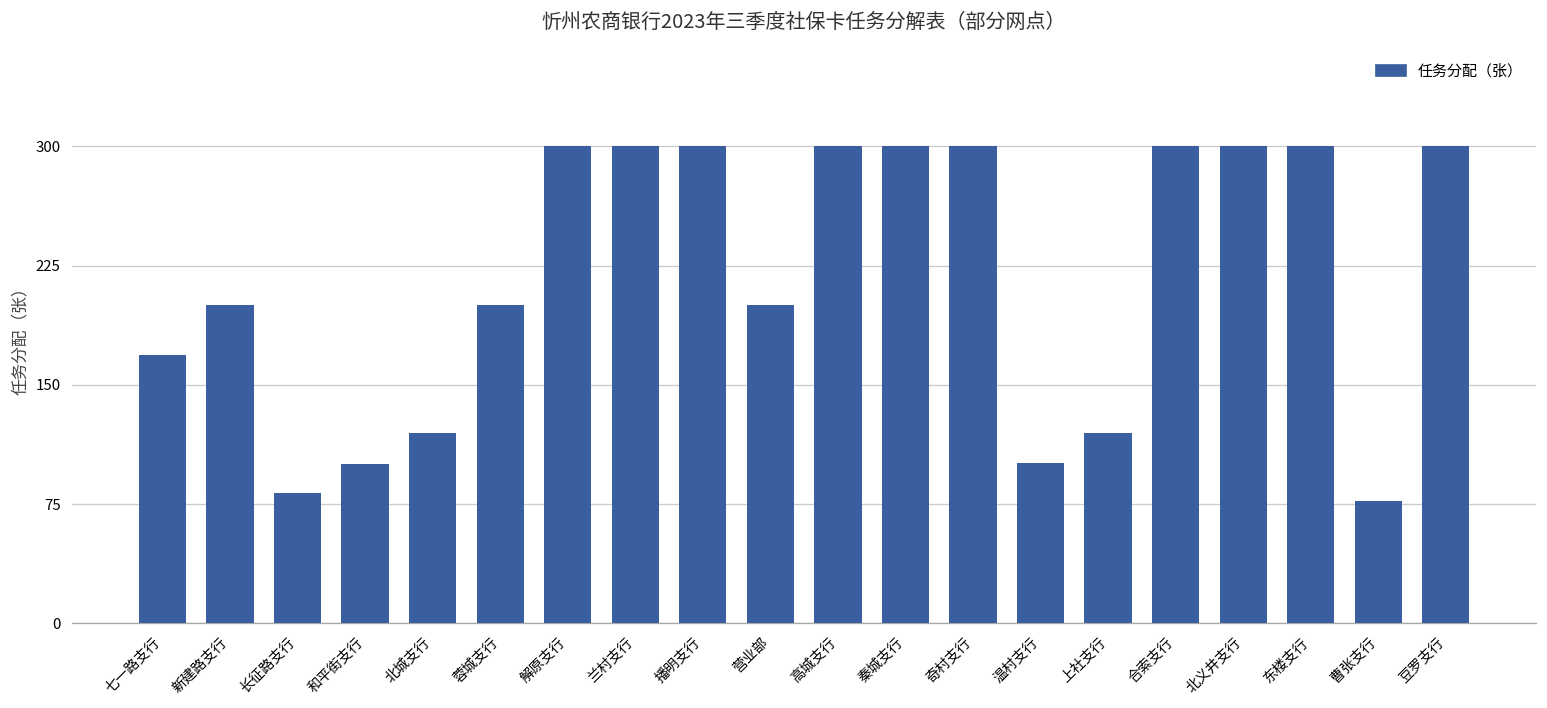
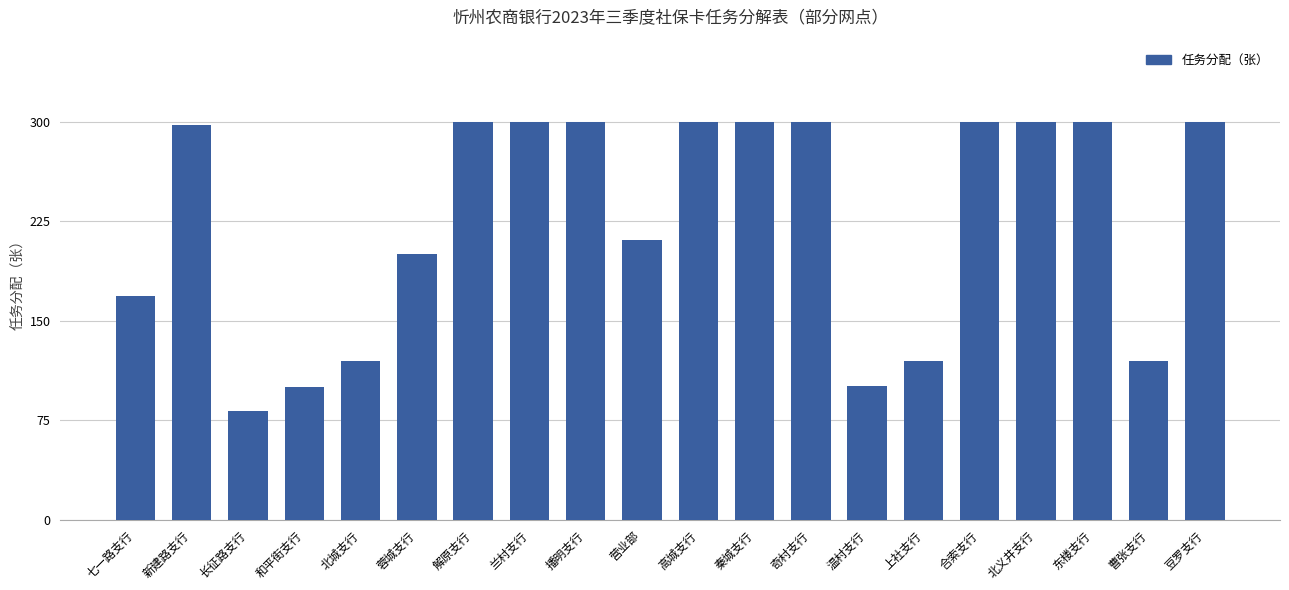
新建路支行: 200 -> 298
营业部: 200 -> 211
曹张支行: 77 -> 120
